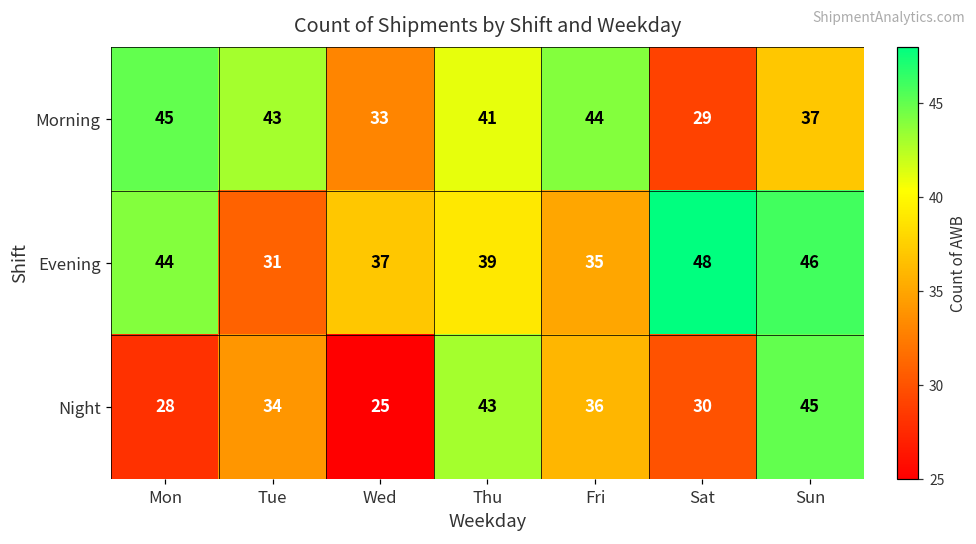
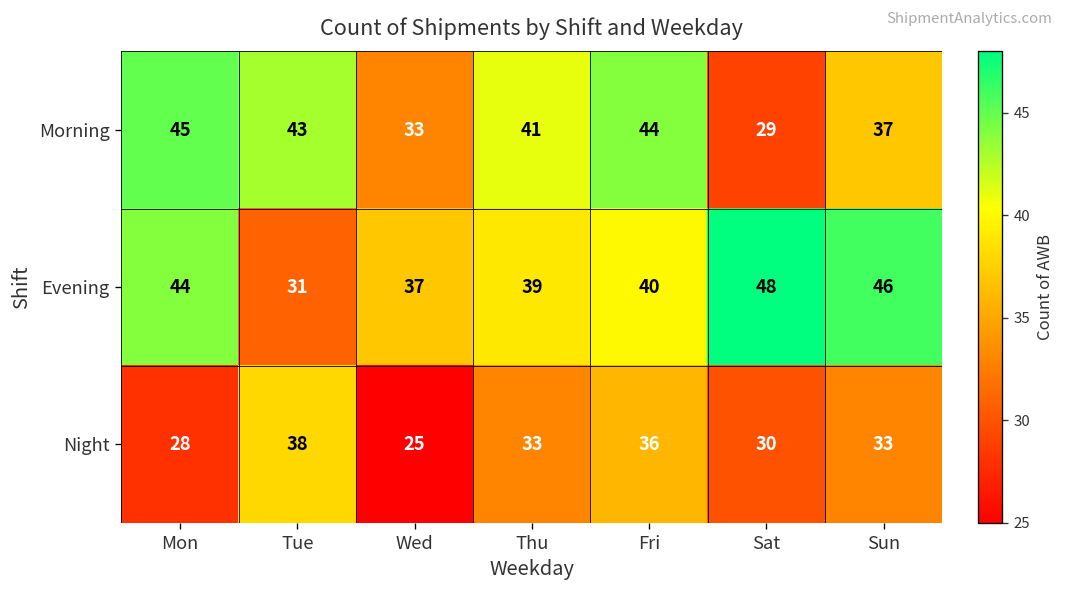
Evening, Fri: 35 -> 40
Night, Tue: 34 -> 38
Night, Thu: 43 -> 33
Night, Sun: 45 -> 33
